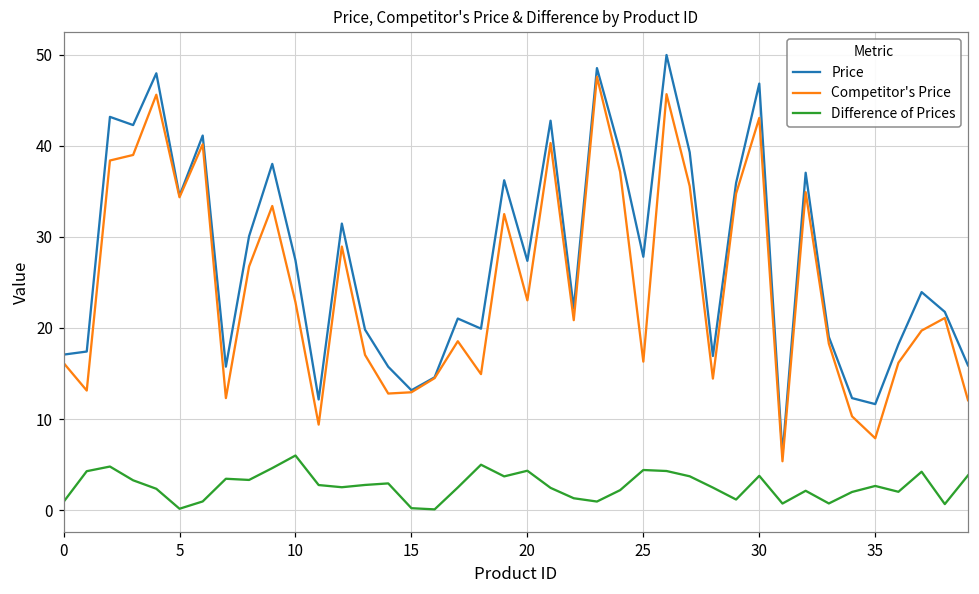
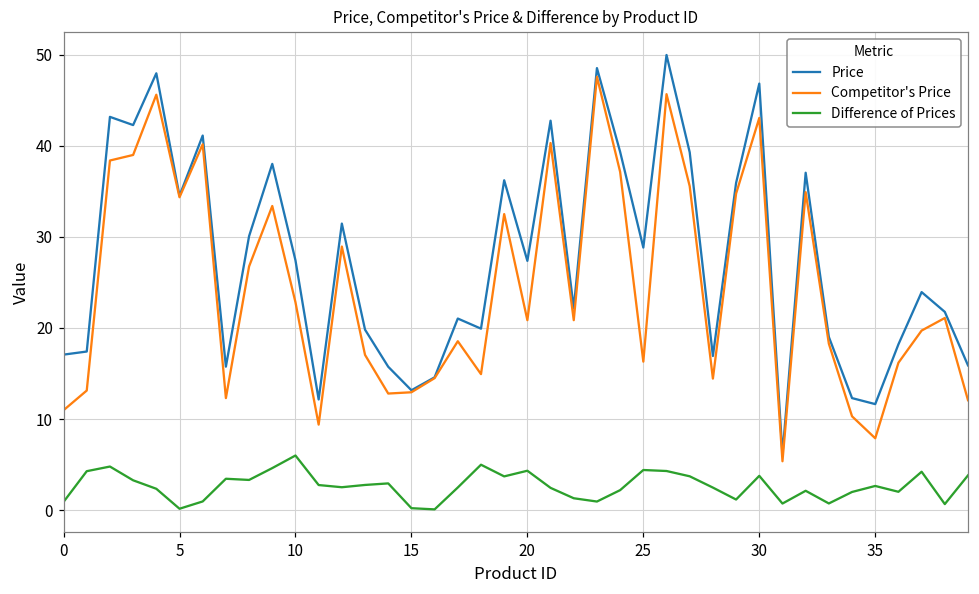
Competitor's Price, 0: 16 -> 11
Competitor's Price, 20: 23 -> 21
Price, 25: 28 -> 29
